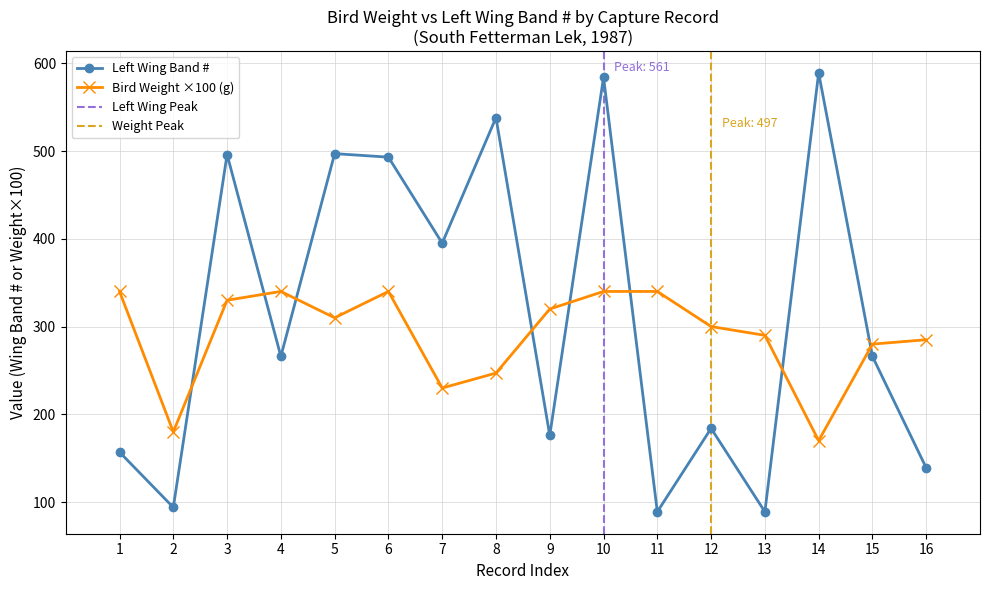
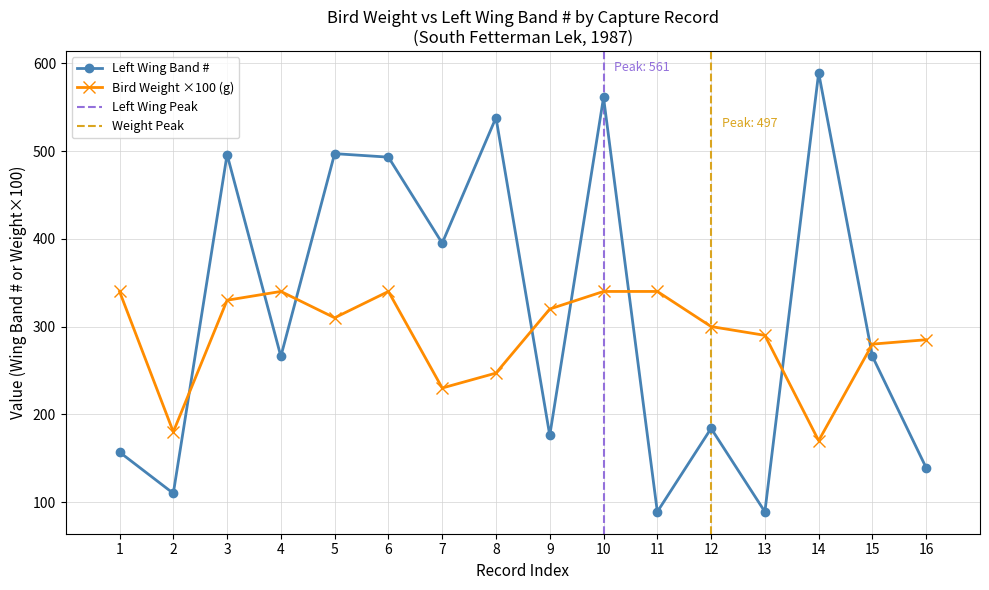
Left Wing Band #, 2: 90 -> 110
Left Wing Band #, 10: 580 -> 560
